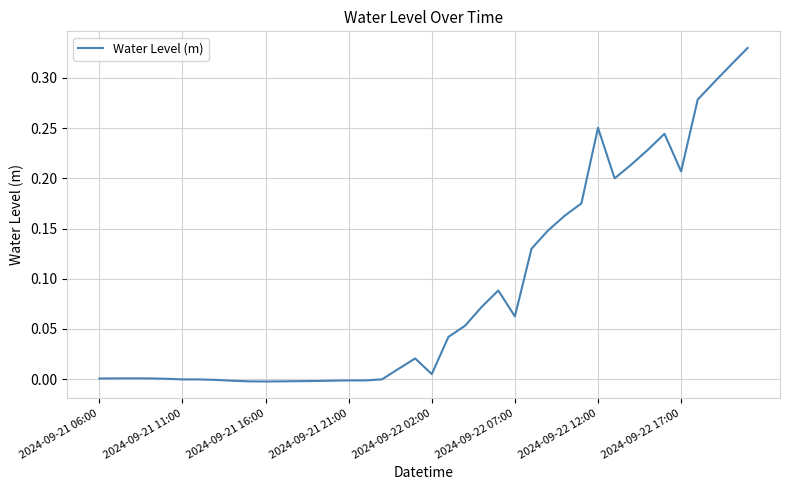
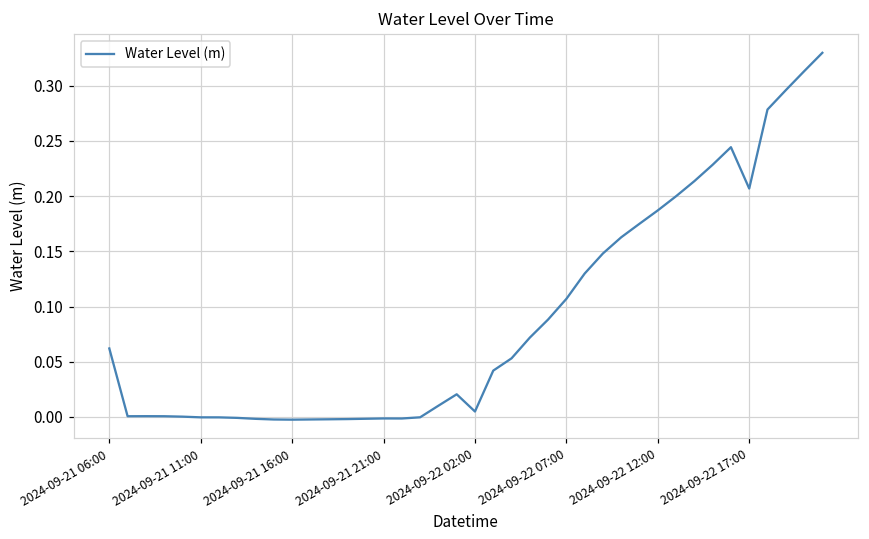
2024-09-21 06:00: 0.001 -> 0.062
2024-09-22 07:00: 0.062 -> 0.107
2024-09-22 12:00: 0.250 -> 0.187
